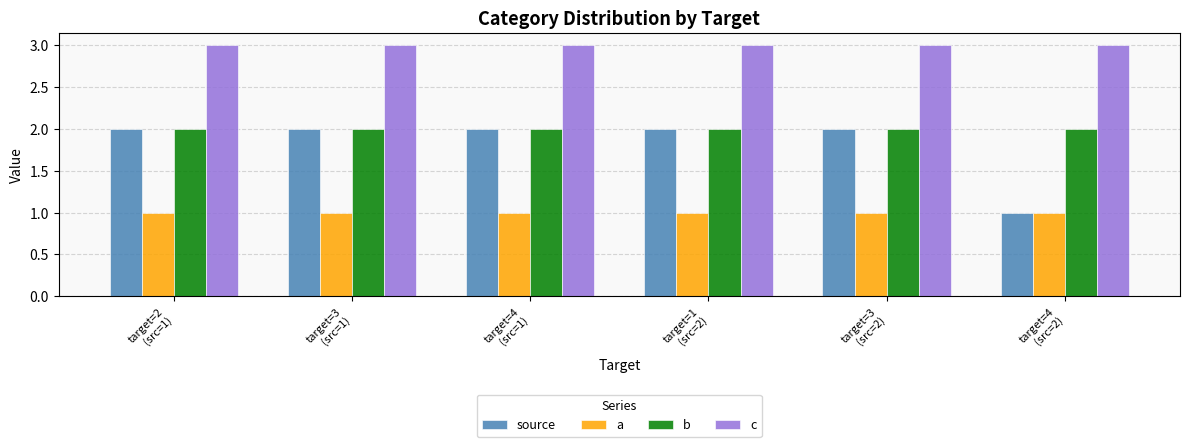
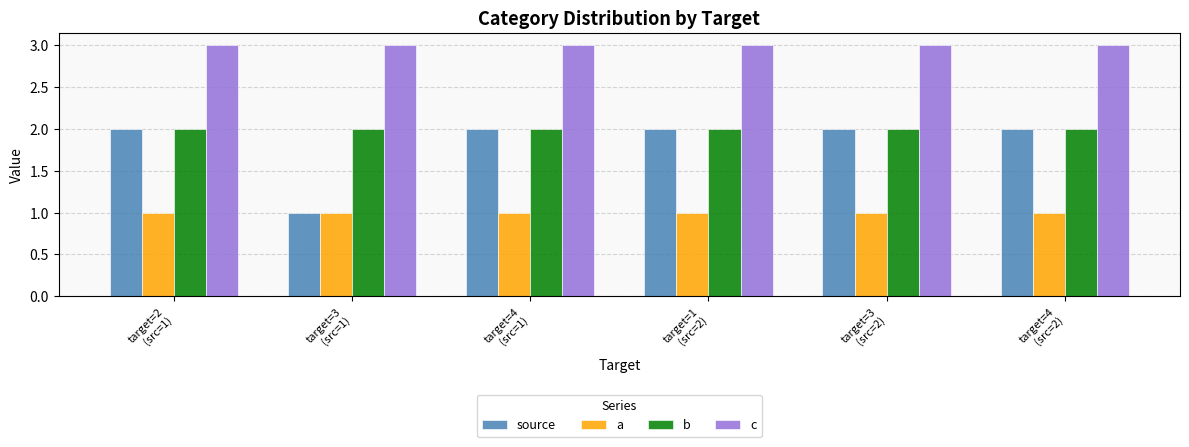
source, target=3 (src=1): 2 -> 1
source, target=4 (src=2): 1 -> 2
